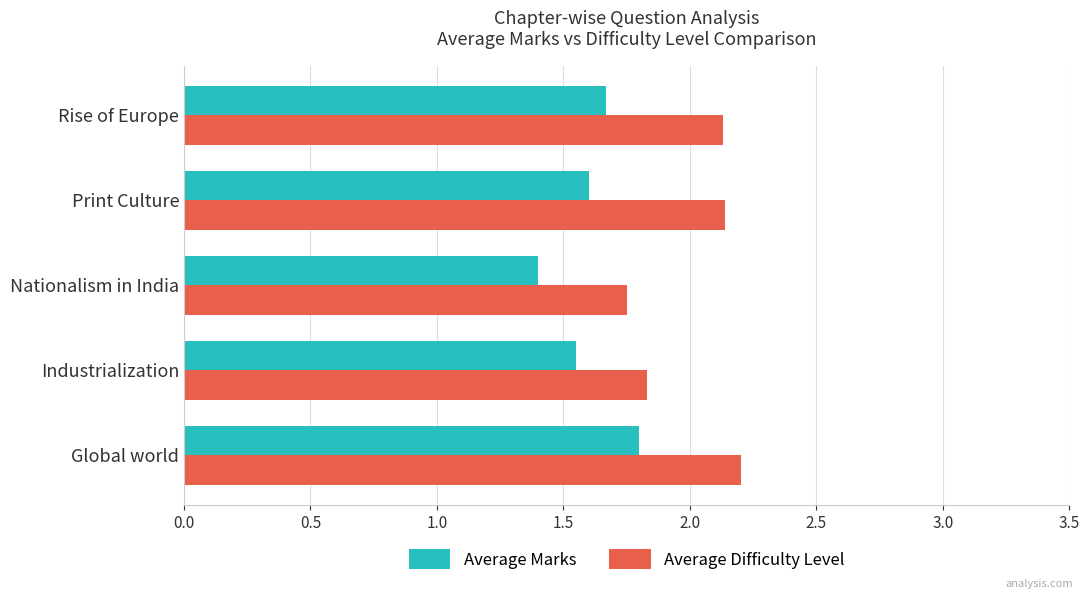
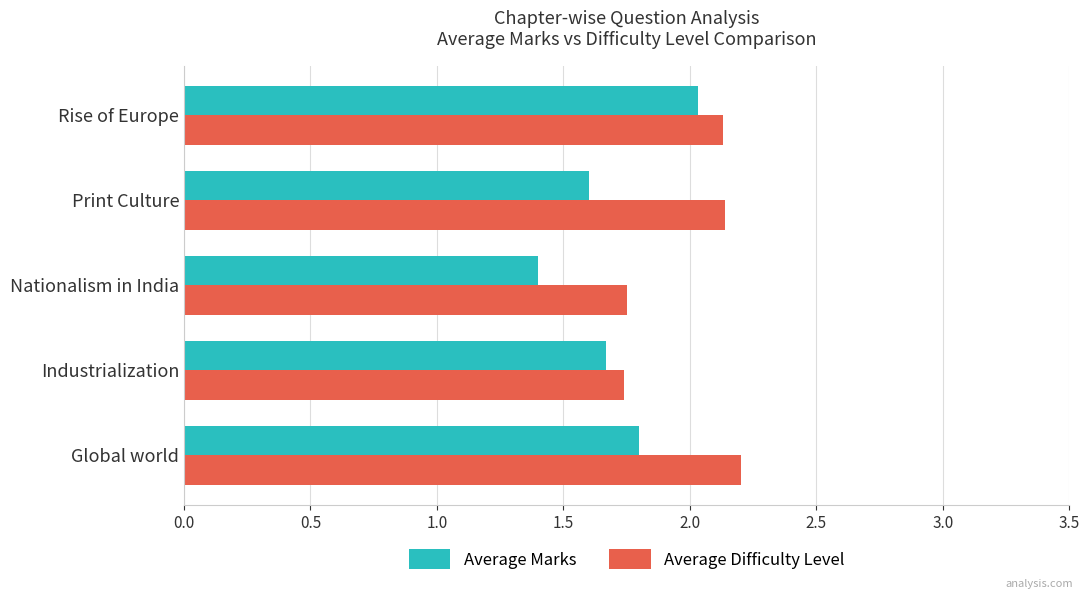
Average Marks, Rise of Europe: 1.67 -> 2.03
Average Marks, Industrialization: 1.55 -> 1.67
Average Difficulty Level, Industrialization: 1.83 -> 1.74
